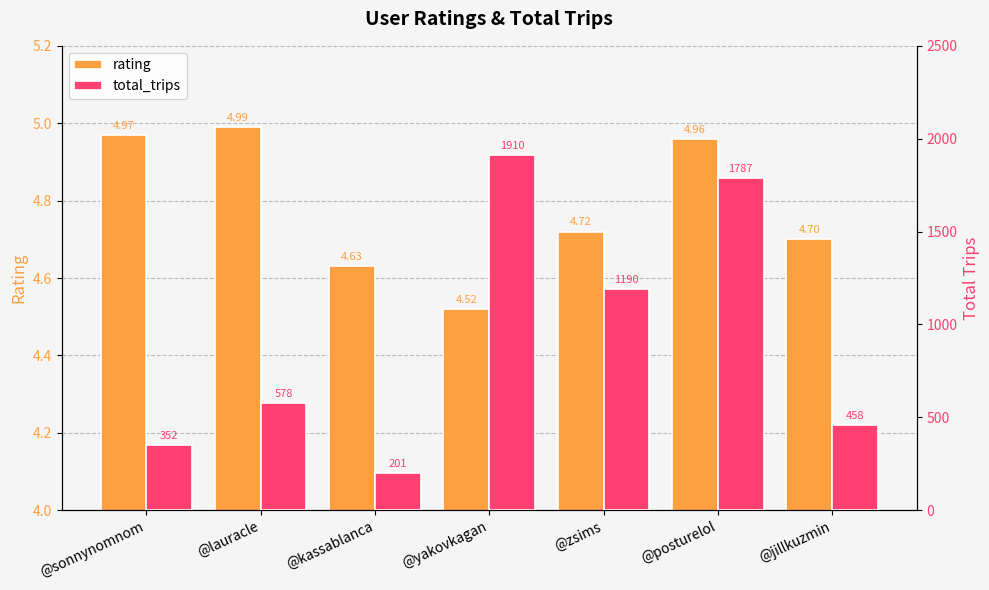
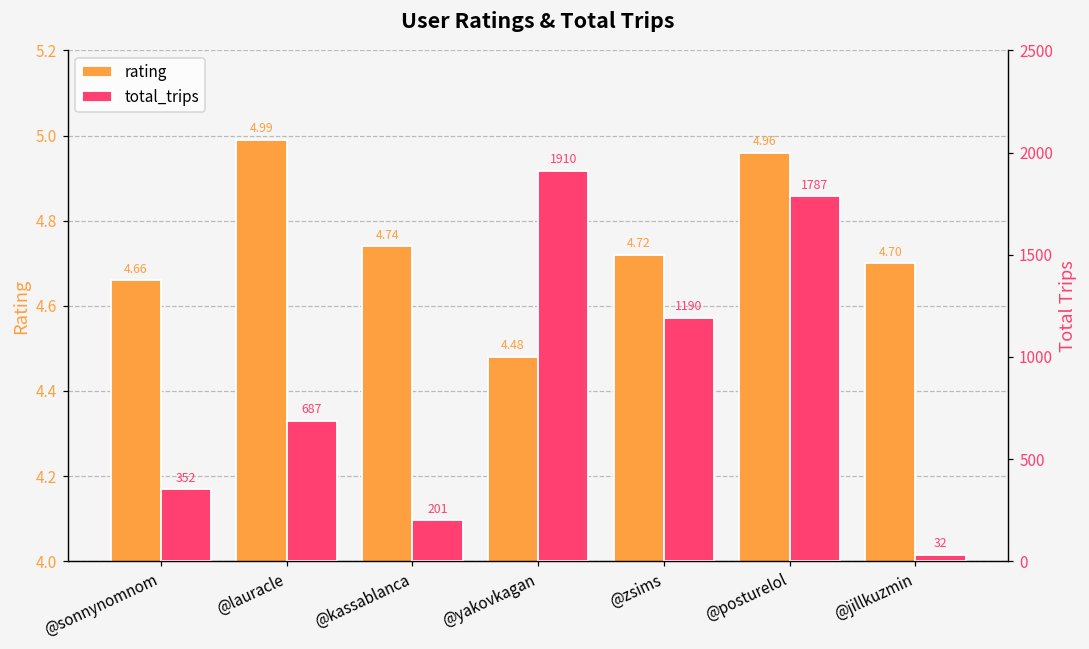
rating, @sonnynomnom: 4.97 -> 4.66
rating, @kassablanca: 4.63 -> 4.74
rating, @yakovkagan: 4.52 -> 4.48
total_trips, @lauracle: 578 -> 687
total_trips, @jillkuzmin: 458 -> 32
